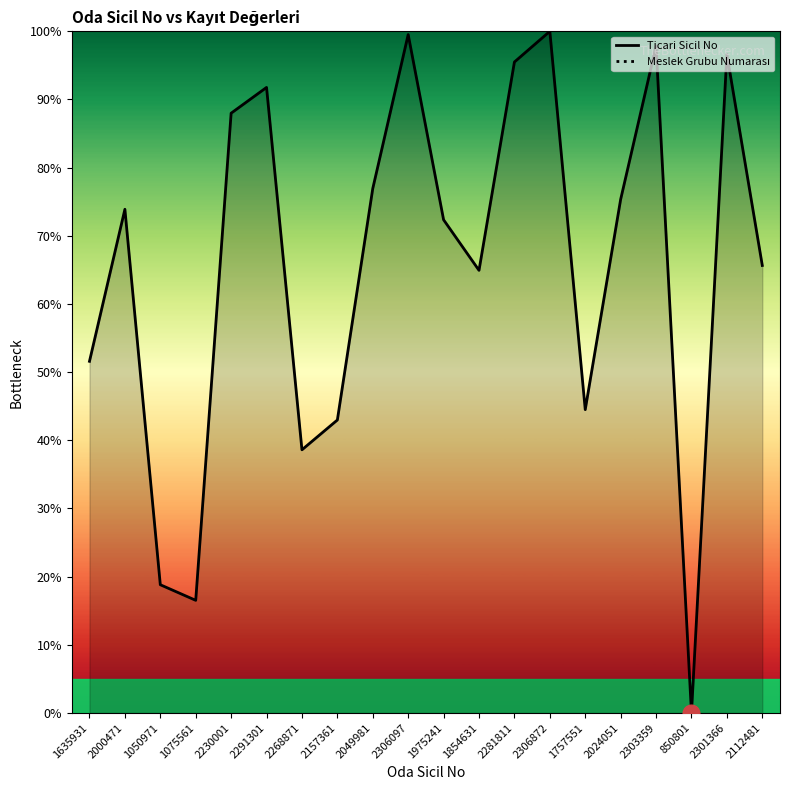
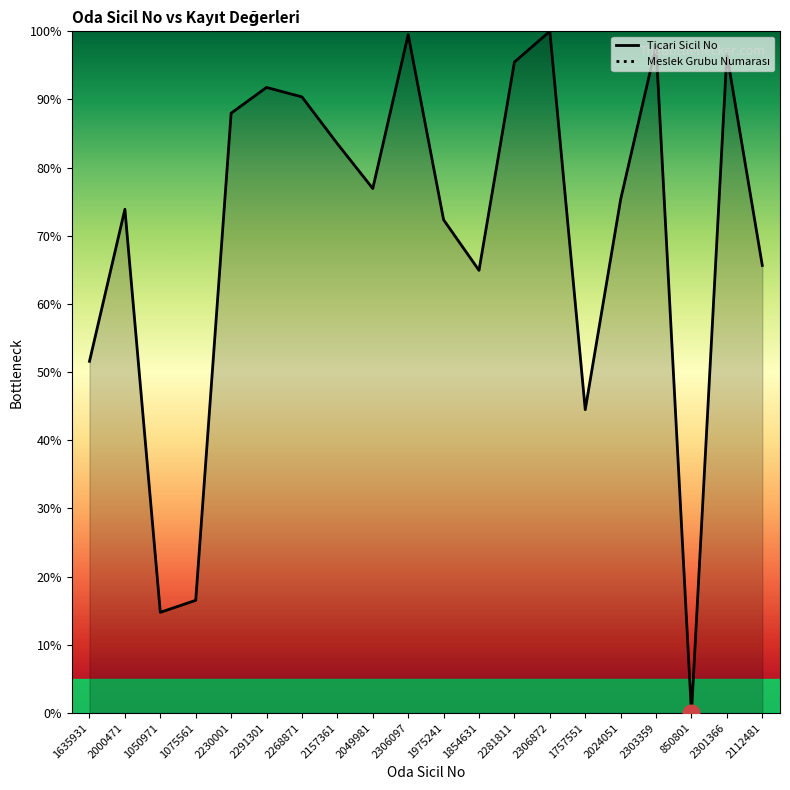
Ticari Sicil No, 1050971: 19% -> 15%
Ticari Sicil No, 2268871: 39% -> 90%
Ticari Sicil No, 2157361: 43% -> 84%
